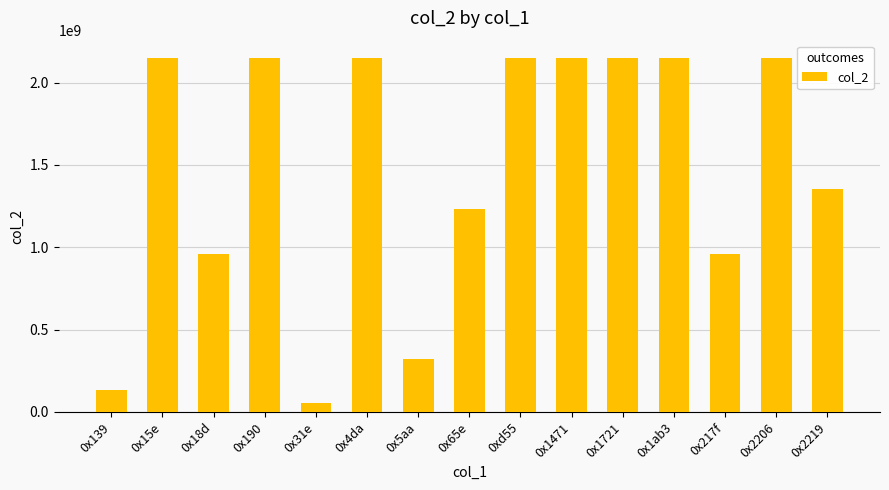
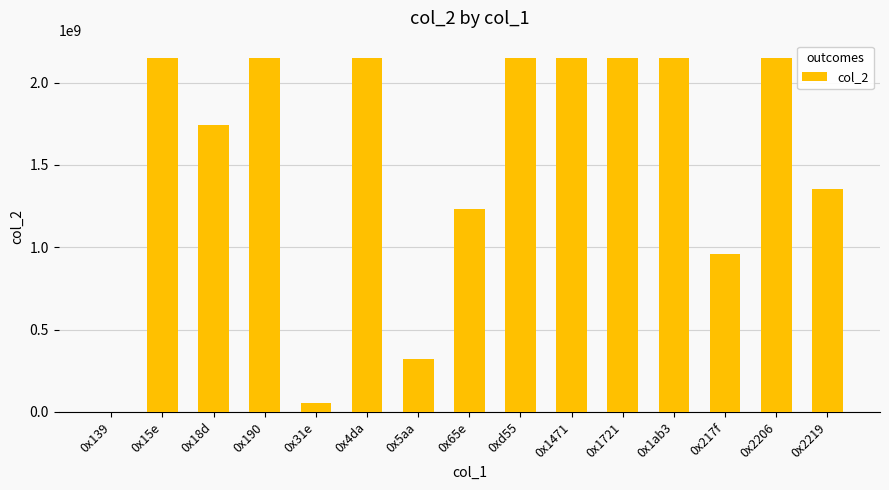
0x139: 130000000 -> 0
0x18d: 960000000 -> 1740000000
